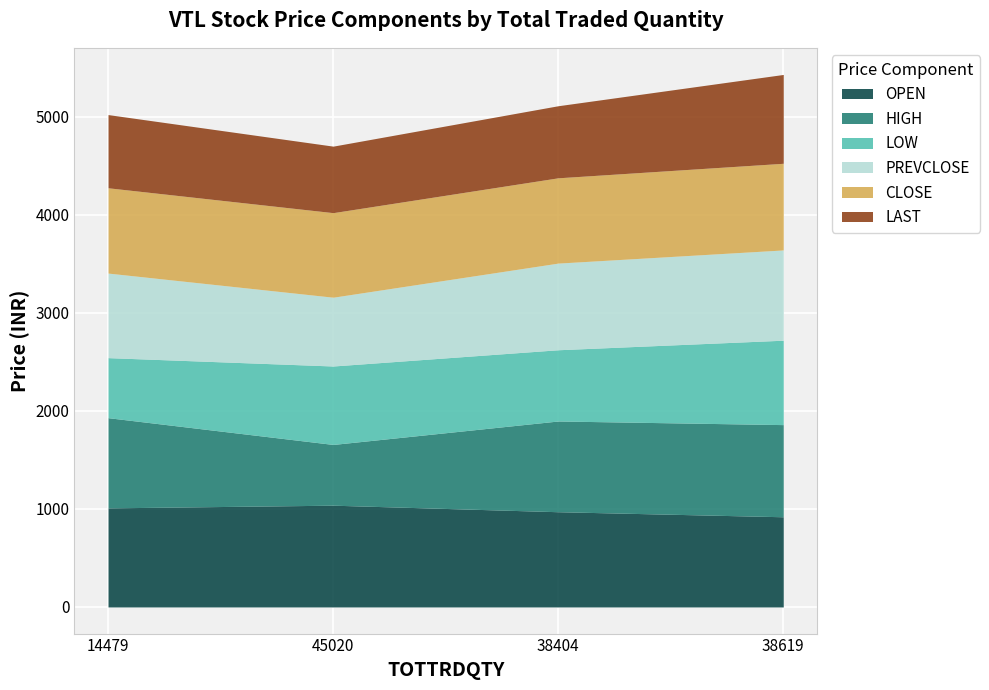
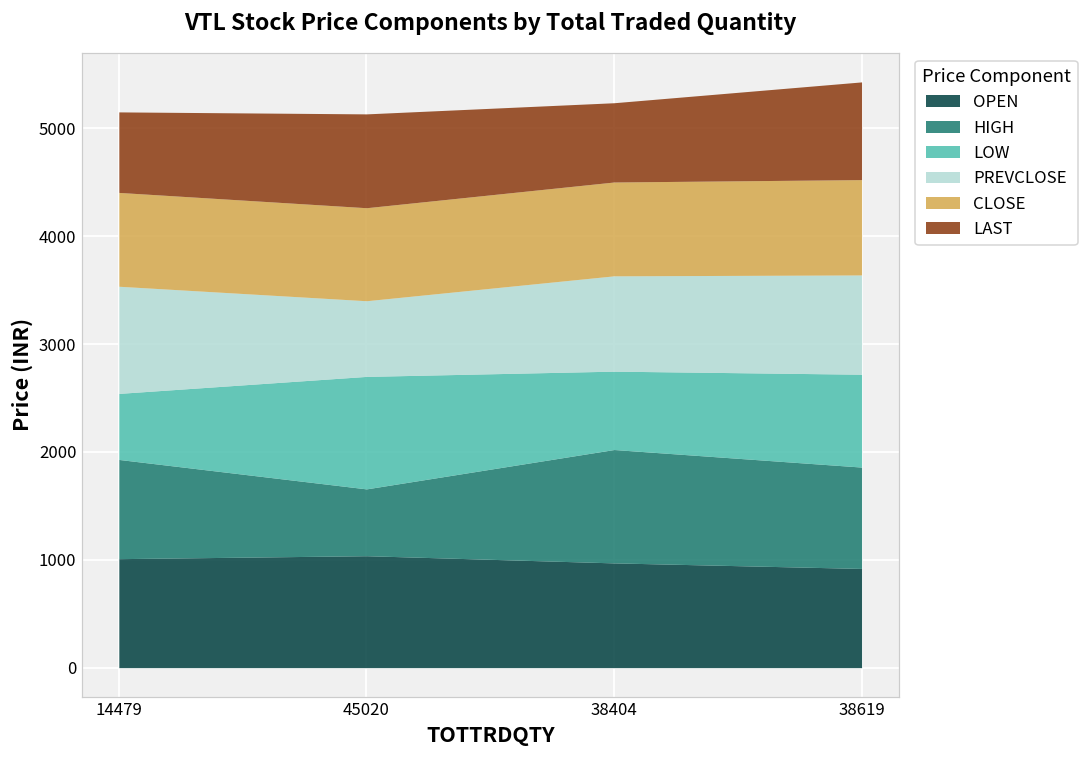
PREVCLOSE, 14479: 900 -> 1000
LOW, 45020: 800 -> 1000
LAST, 45020: 700 -> 900
HIGH, 38404: 900 -> 1100
